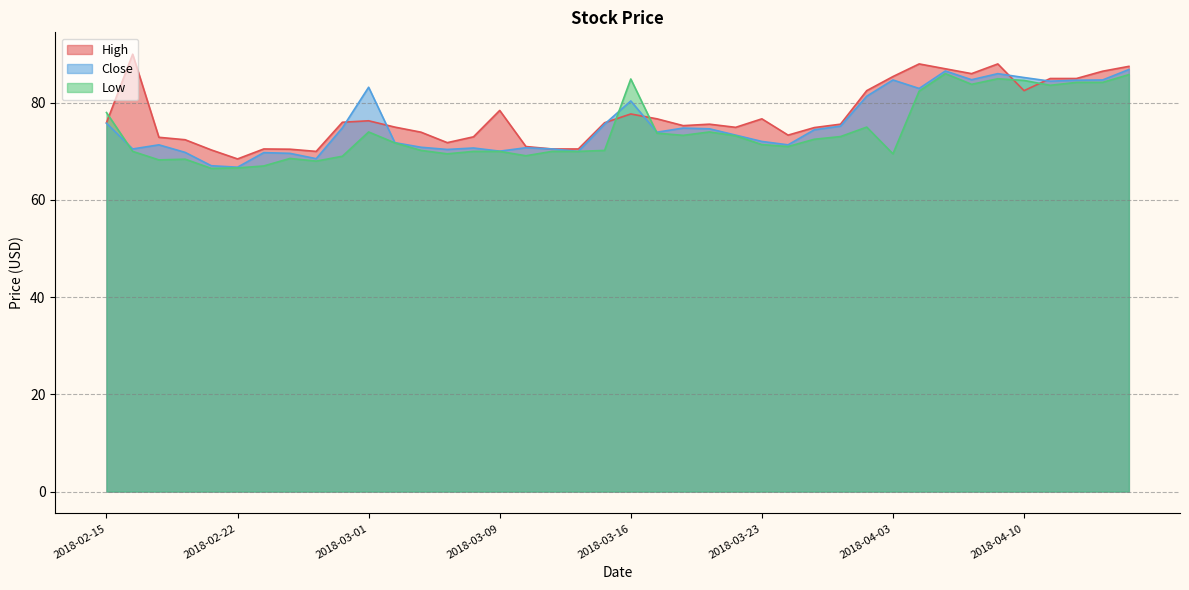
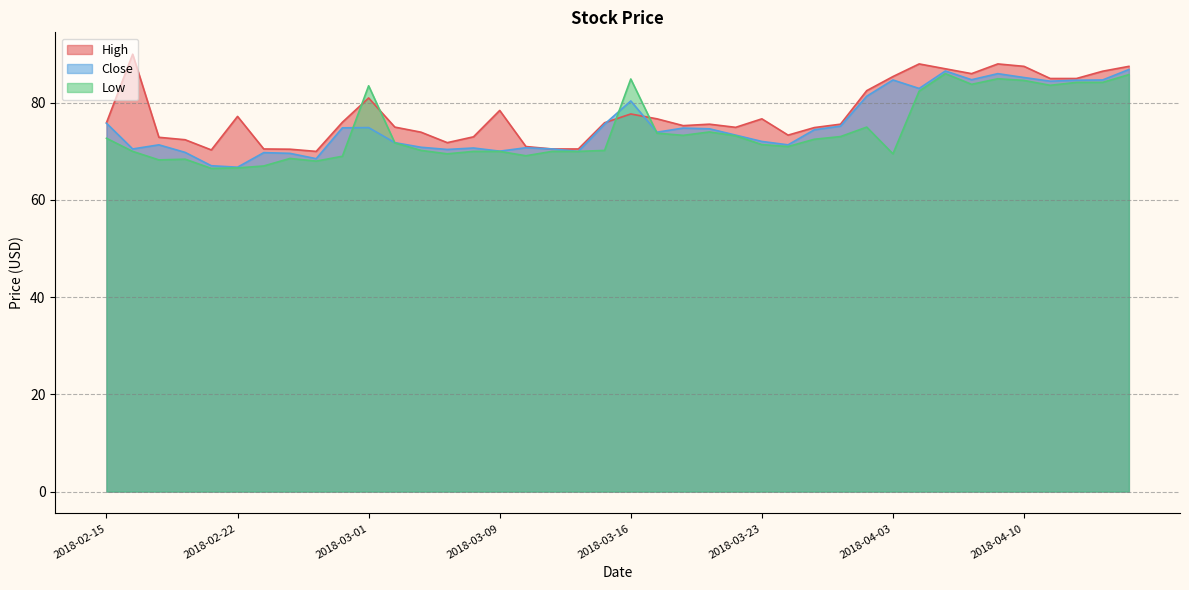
Low, 2018-02-15: 78 -> 73
High, 2018-02-22: 68 -> 77
High, 2018-03-01: 76 -> 81
Close, 2018-03-01: 83 -> 75
Low, 2018-03-01: 74 -> 84
High, 2018-04-10: 83 -> 88
